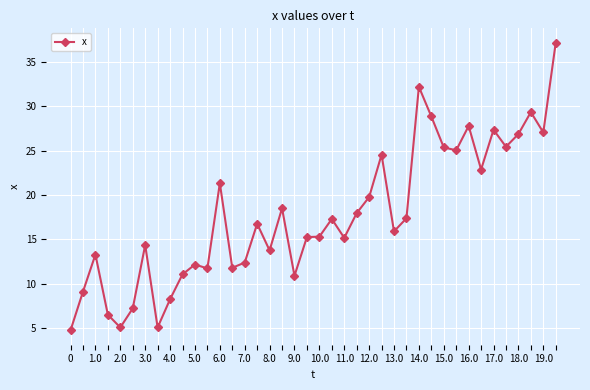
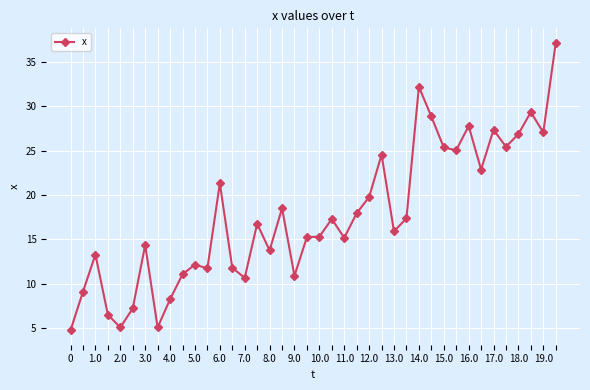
7.0: 12 -> 11
